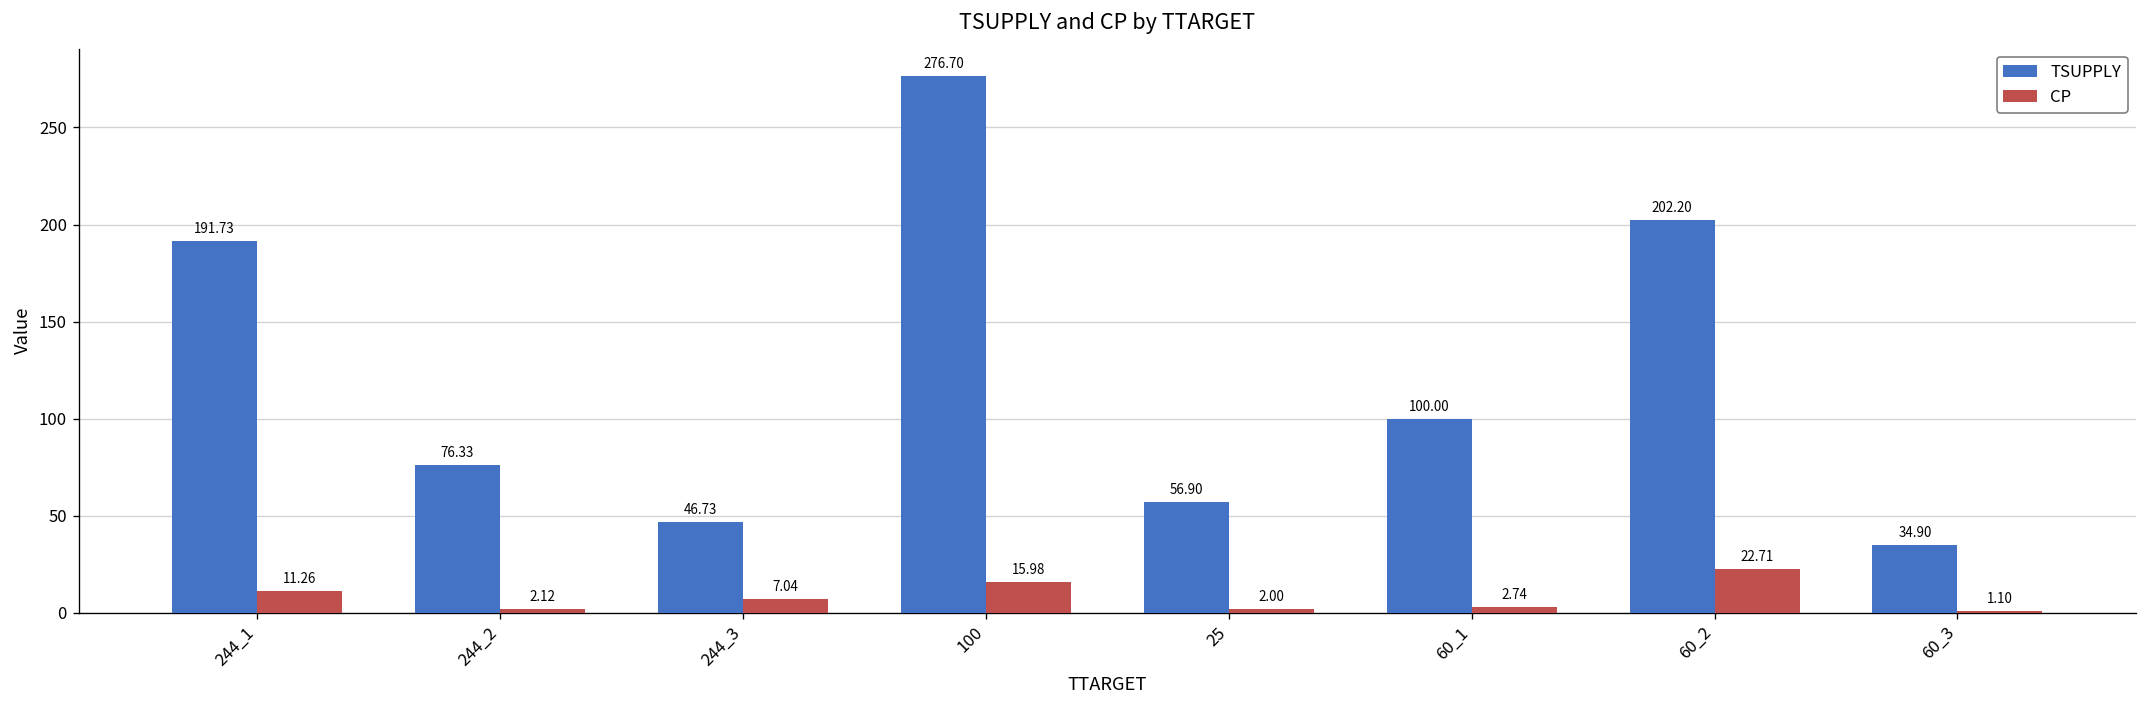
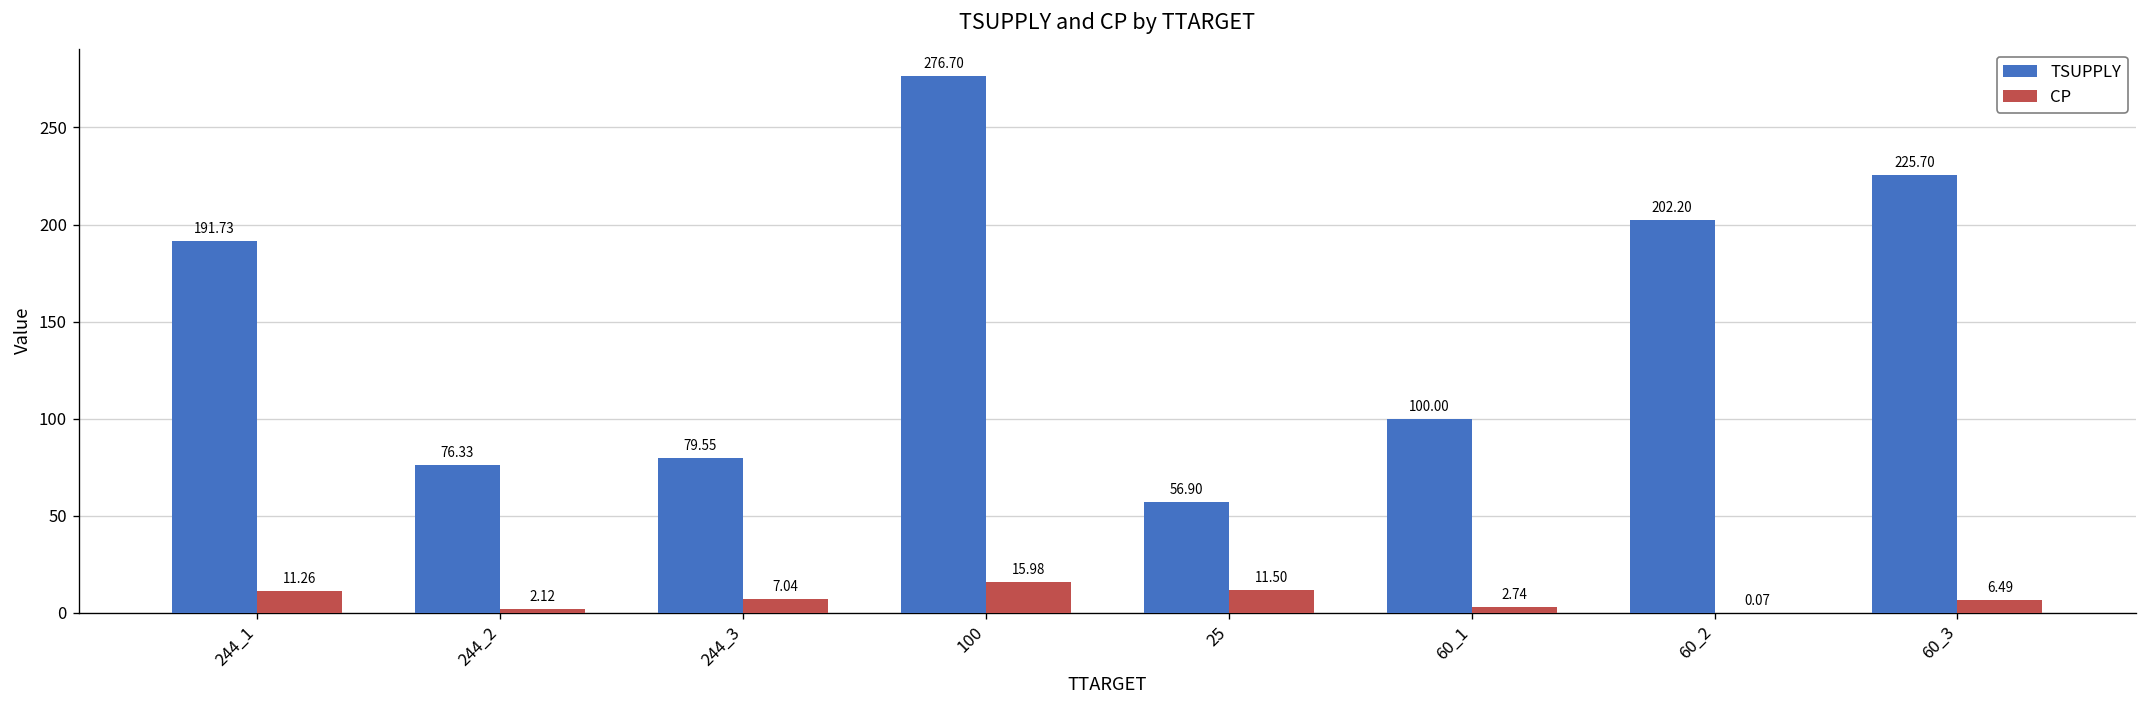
TSUPPLY, 244_3: 46.73 -> 79.55
CP, 25: 2.00 -> 11.50
CP, 60_2: 22.71 -> 0.07
TSUPPLY, 60_3: 34.90 -> 225.70
CP, 60_3: 1.10 -> 6.49
